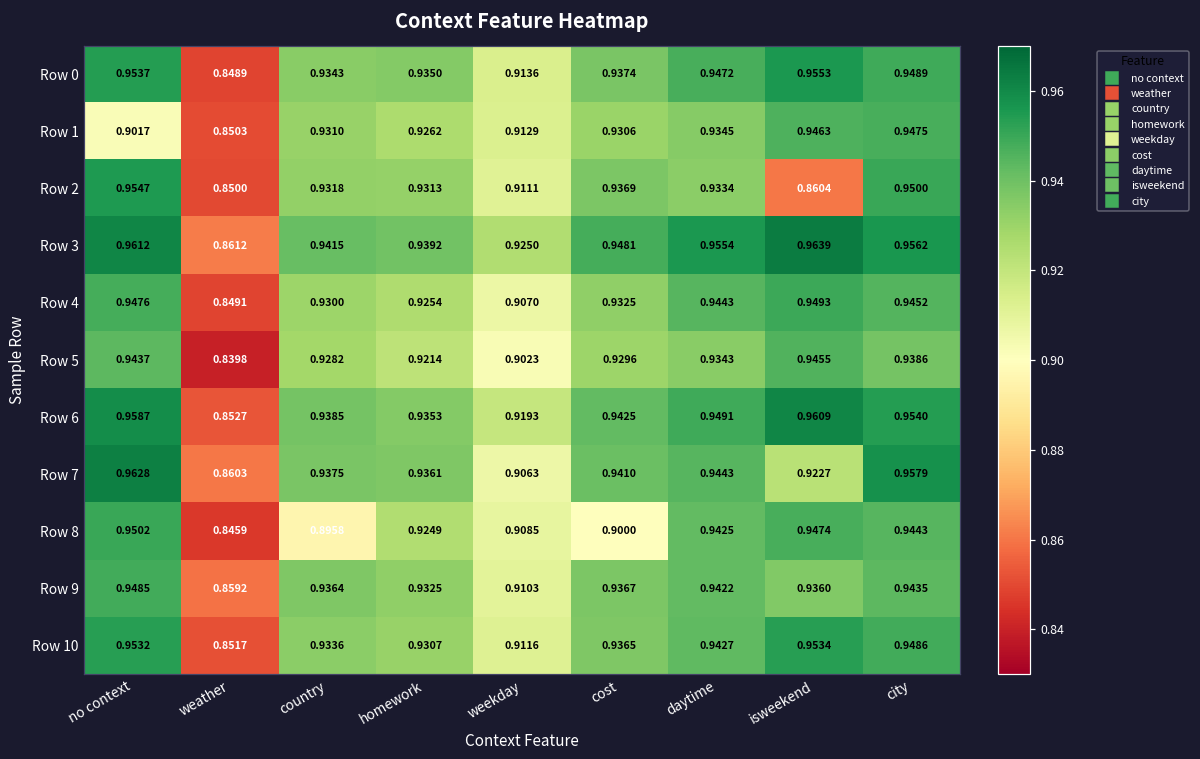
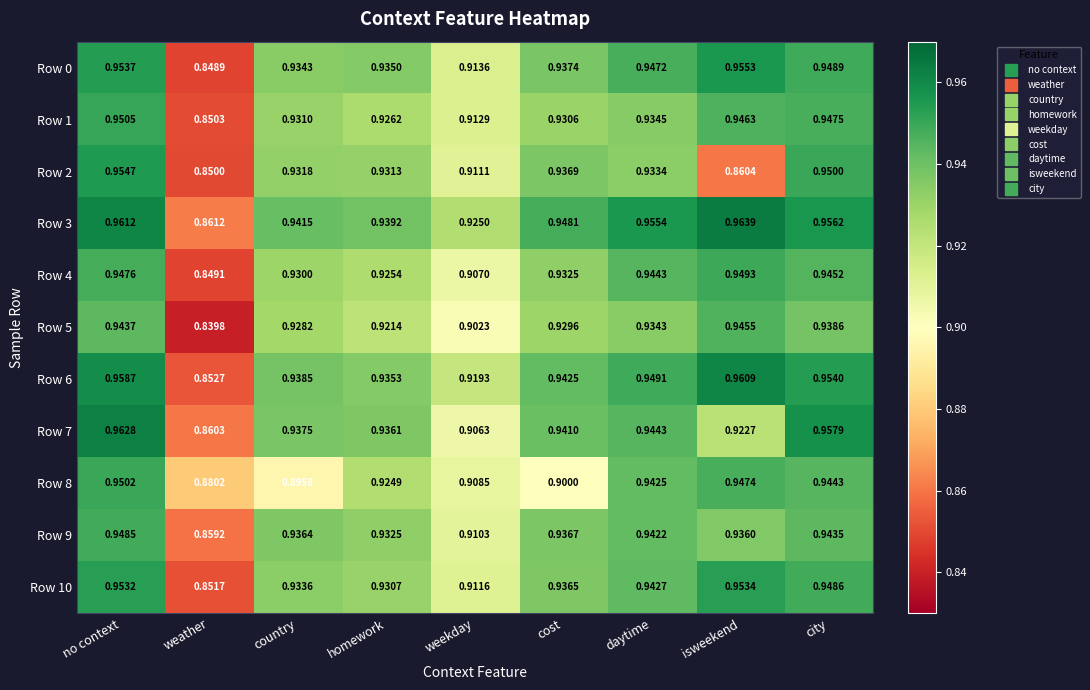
Row 1, no context: 0.9017 -> 0.9505
Row 8, weather: 0.8459 -> 0.8802
